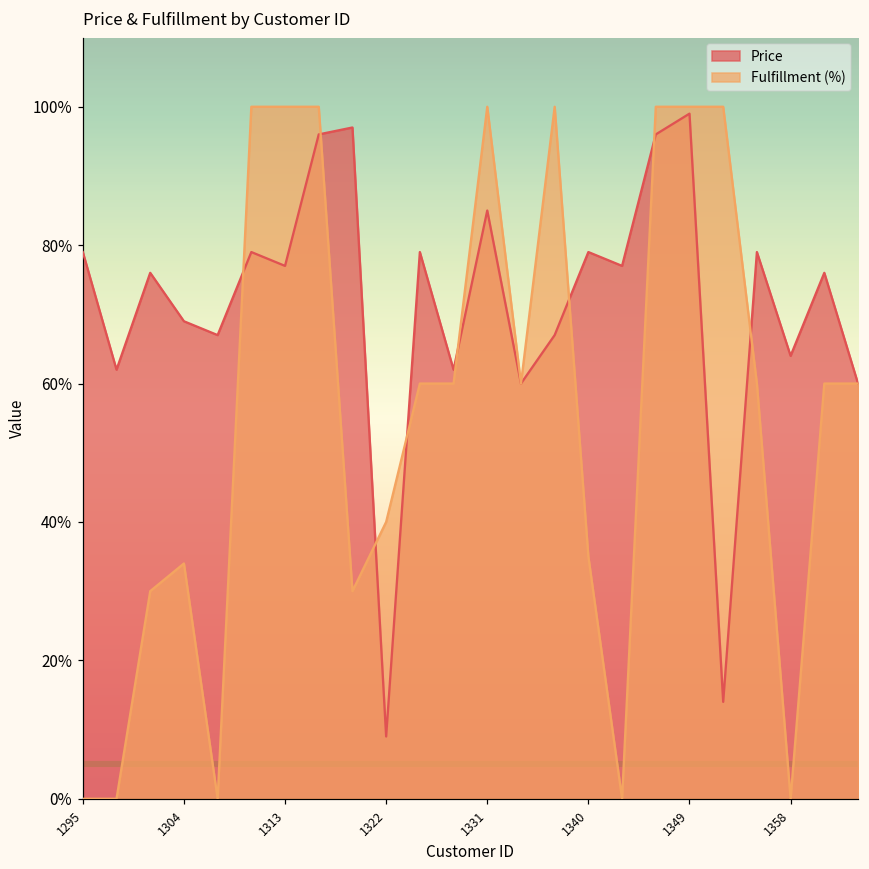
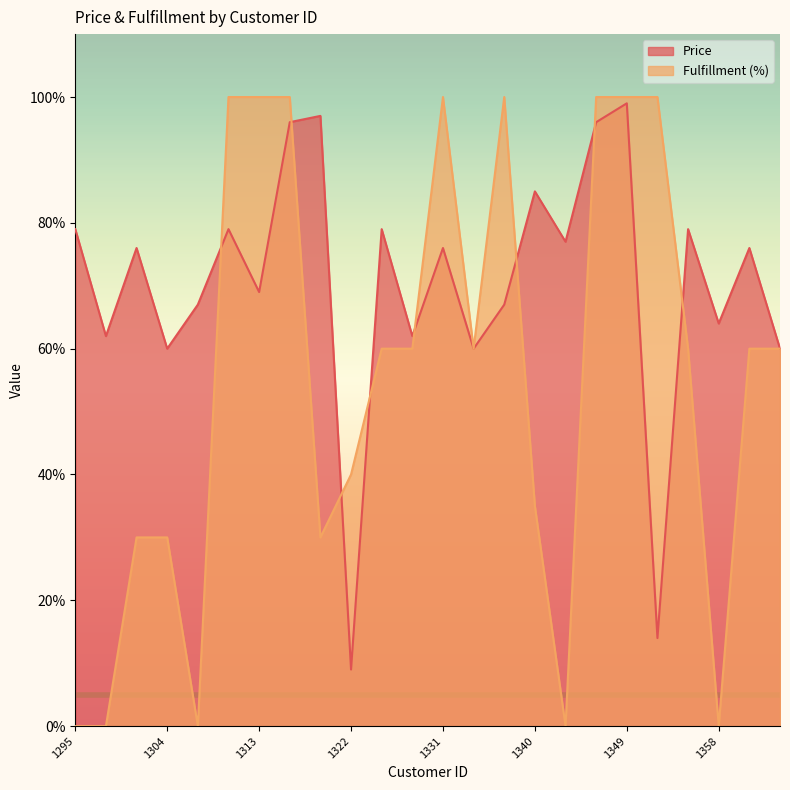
Price, 1304: 69% -> 60%
Fulfillment (%), 1304: 34% -> 30%
Price, 1313: 77% -> 69%
Price, 1331: 85% -> 76%
Price, 1340: 79% -> 85%
